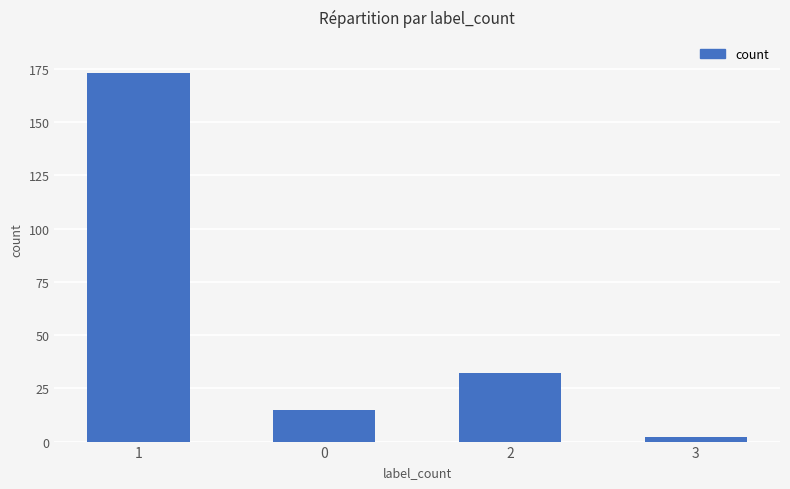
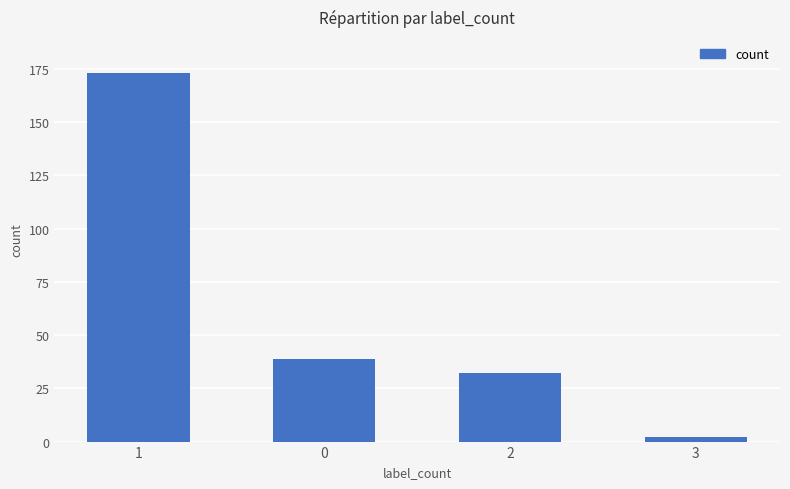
0: 15 -> 39
